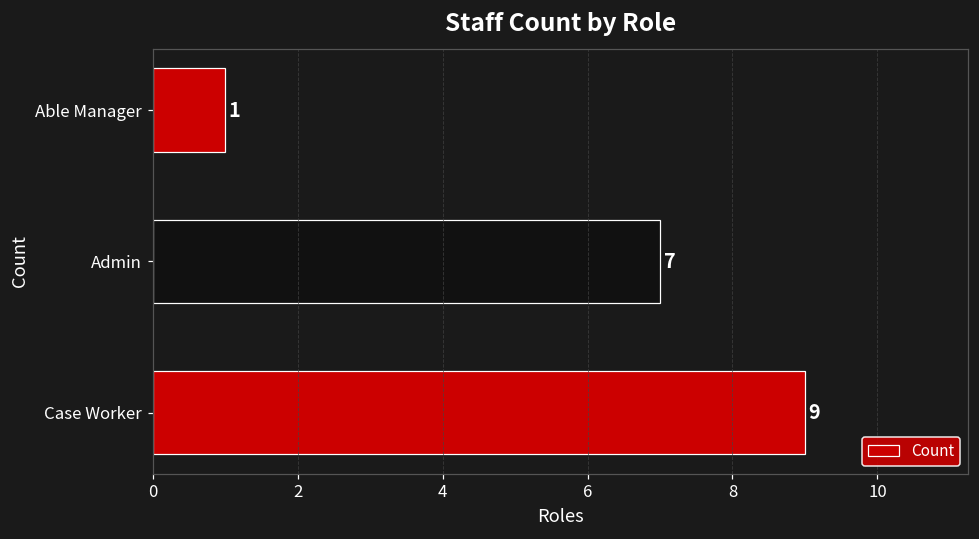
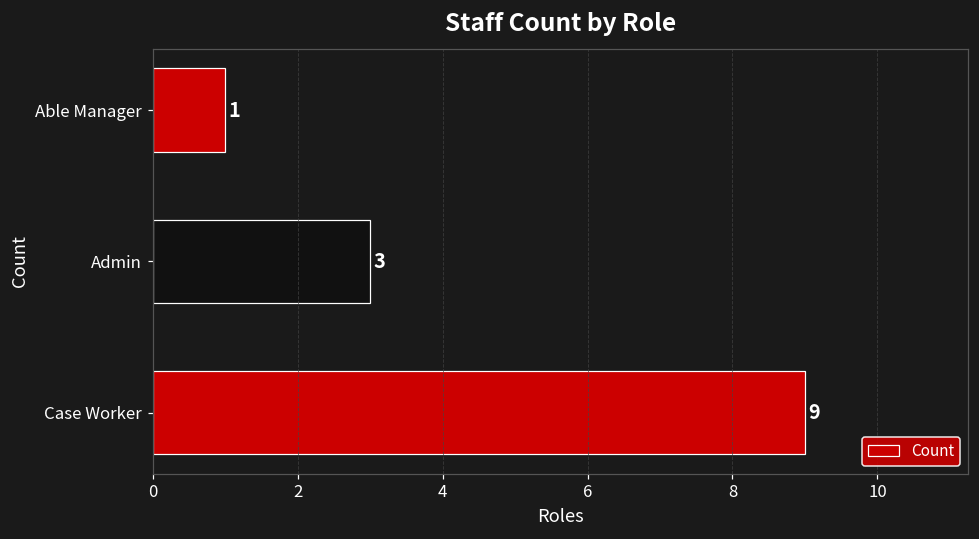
Admin: 7 -> 3
